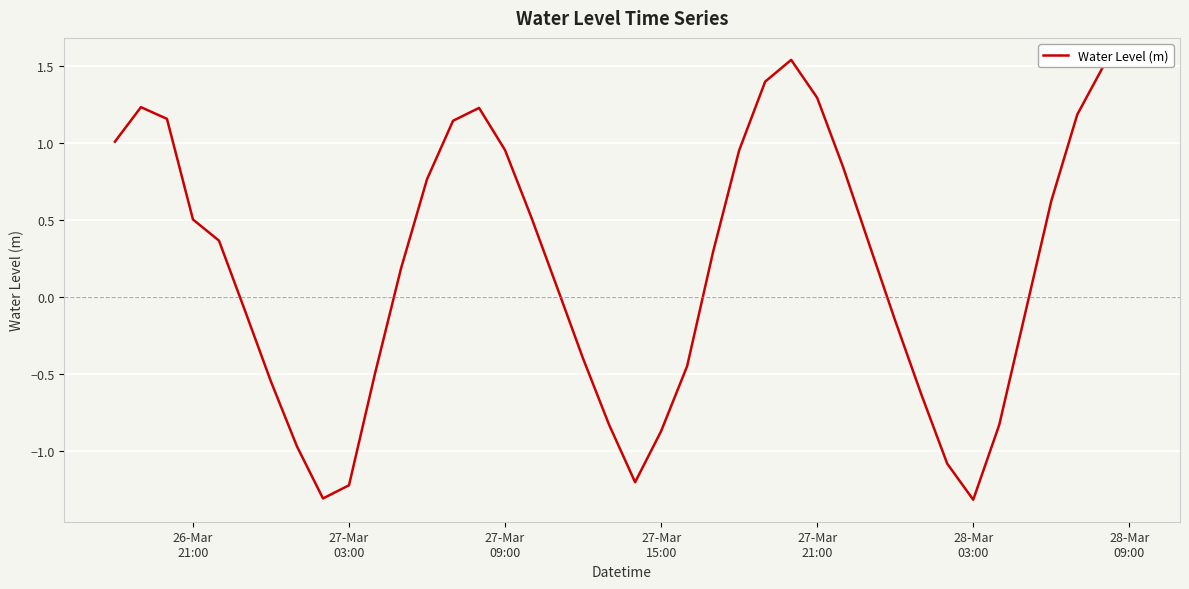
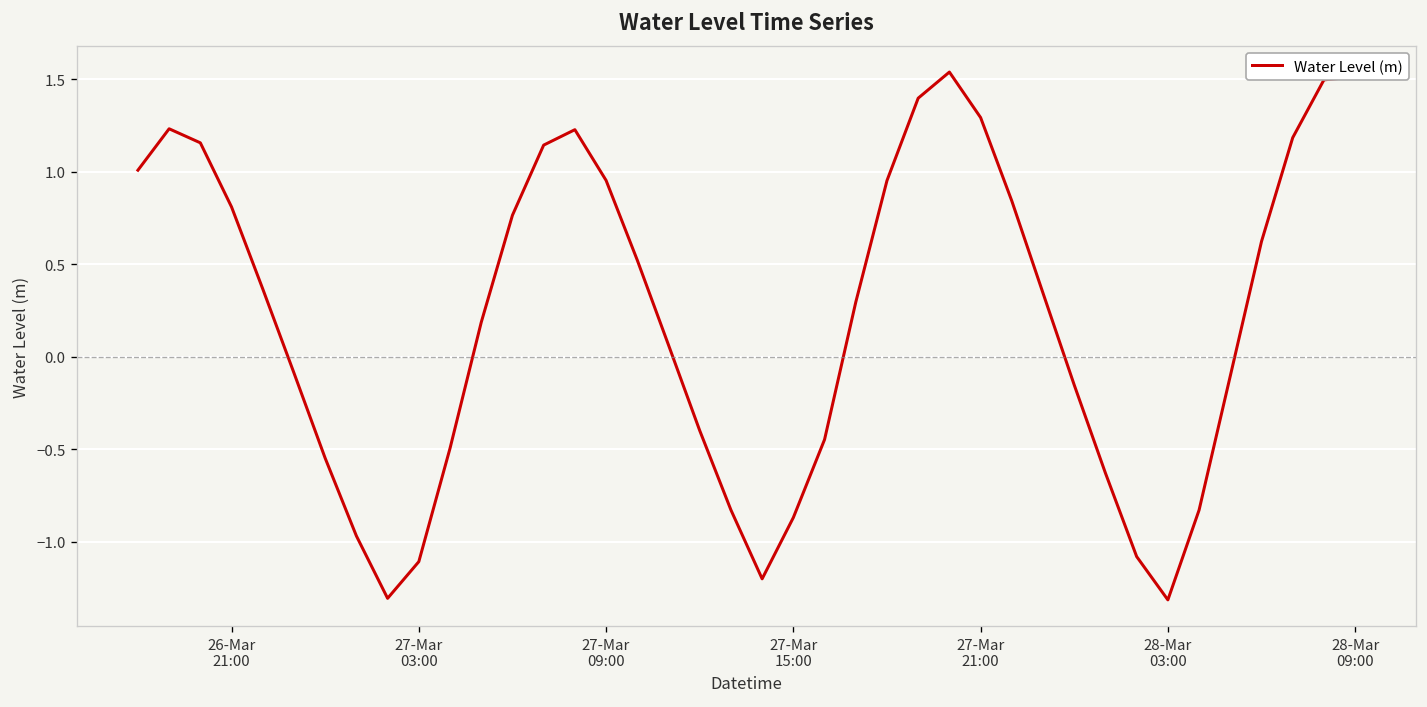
26-Mar 21:00: 0.50 -> 0.81
27-Mar 03:00: -1.22 -> -1.11
